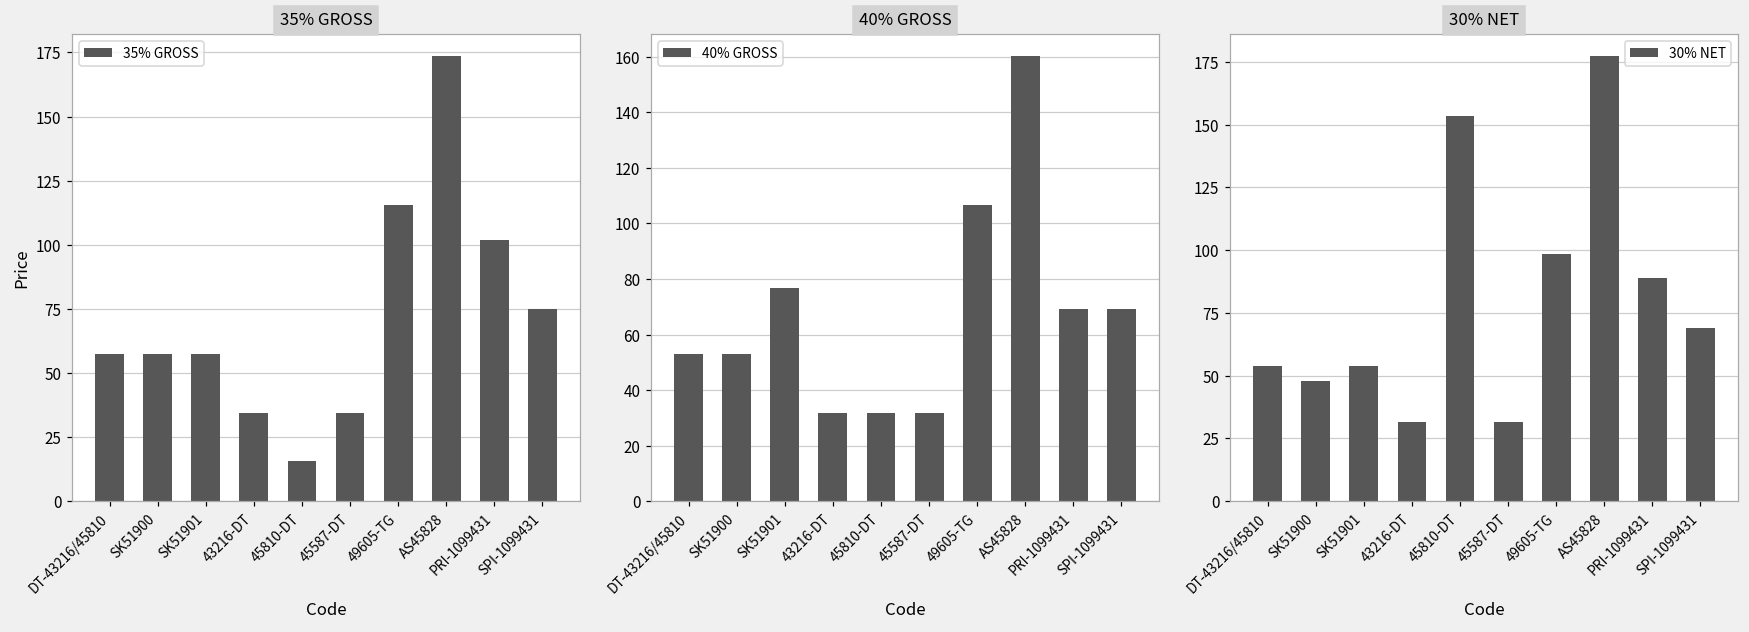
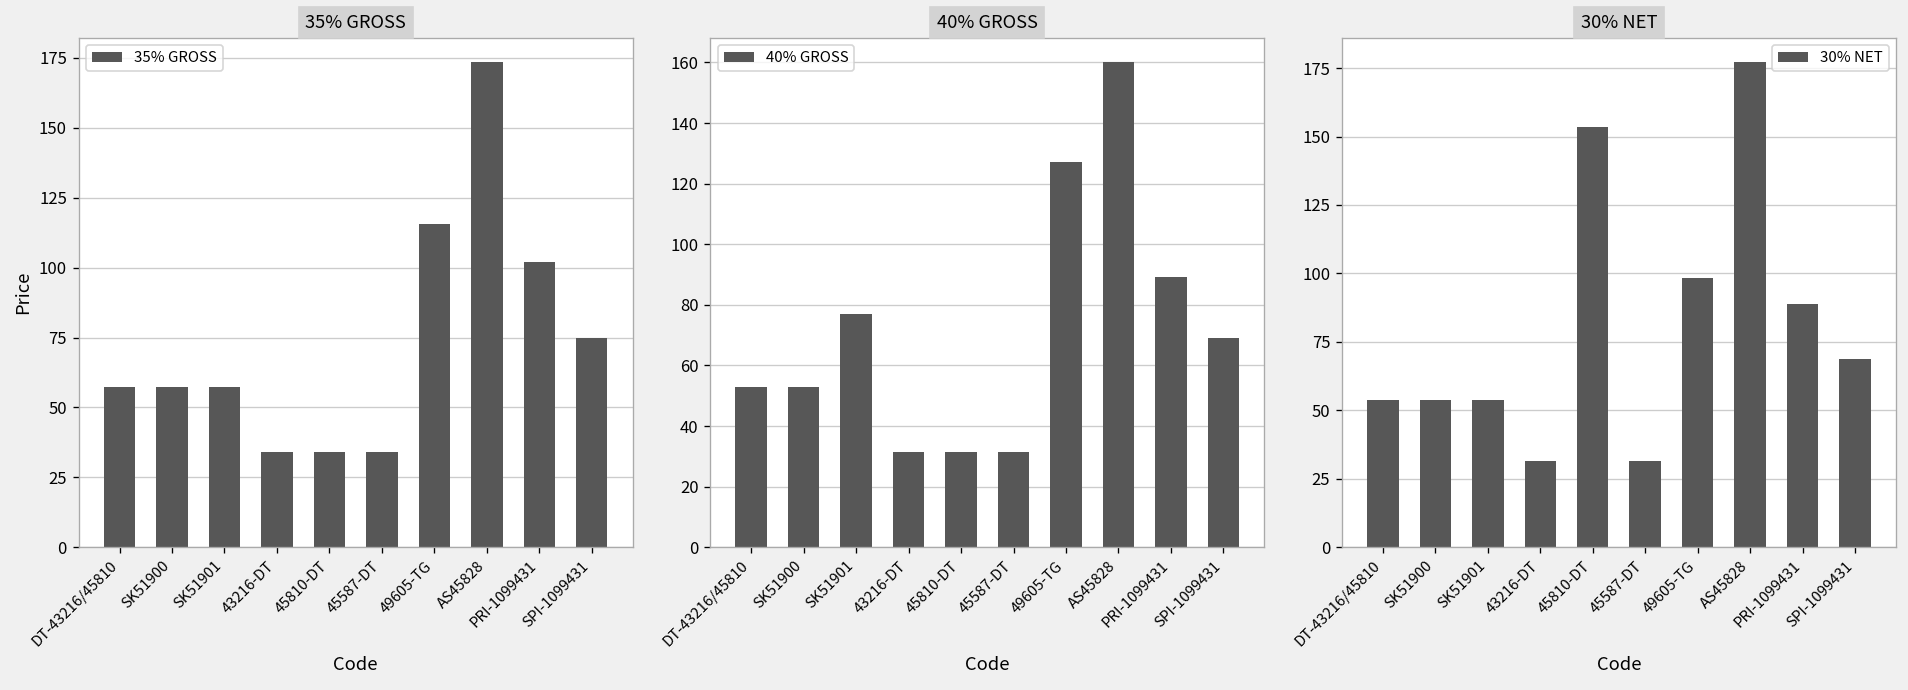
35% GROSS, 45810-DT: 15 -> 34
40% GROSS, 49605-TG: 107 -> 127
40% GROSS, PRI-1099431: 69 -> 89
30% NET, SK51900: 48 -> 54
